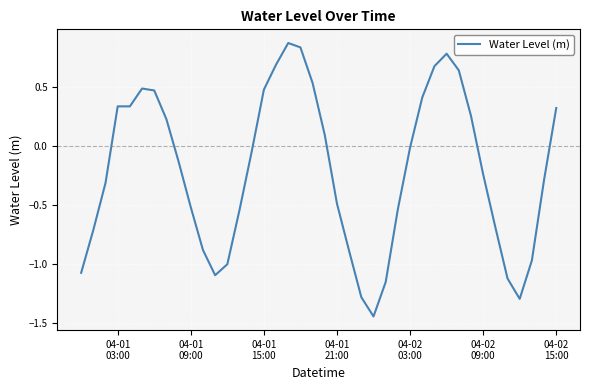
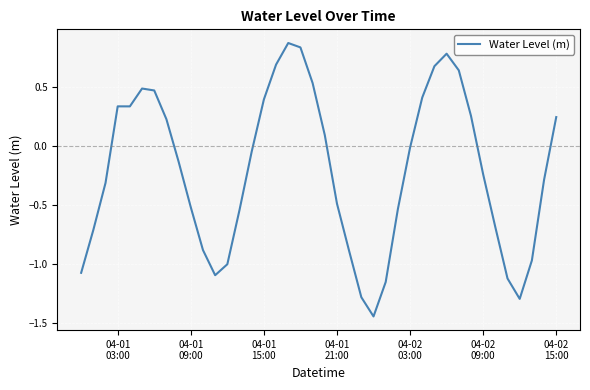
04-01 15:00: 0.48 -> 0.39
04-02 15:00: 0.32 -> 0.24
